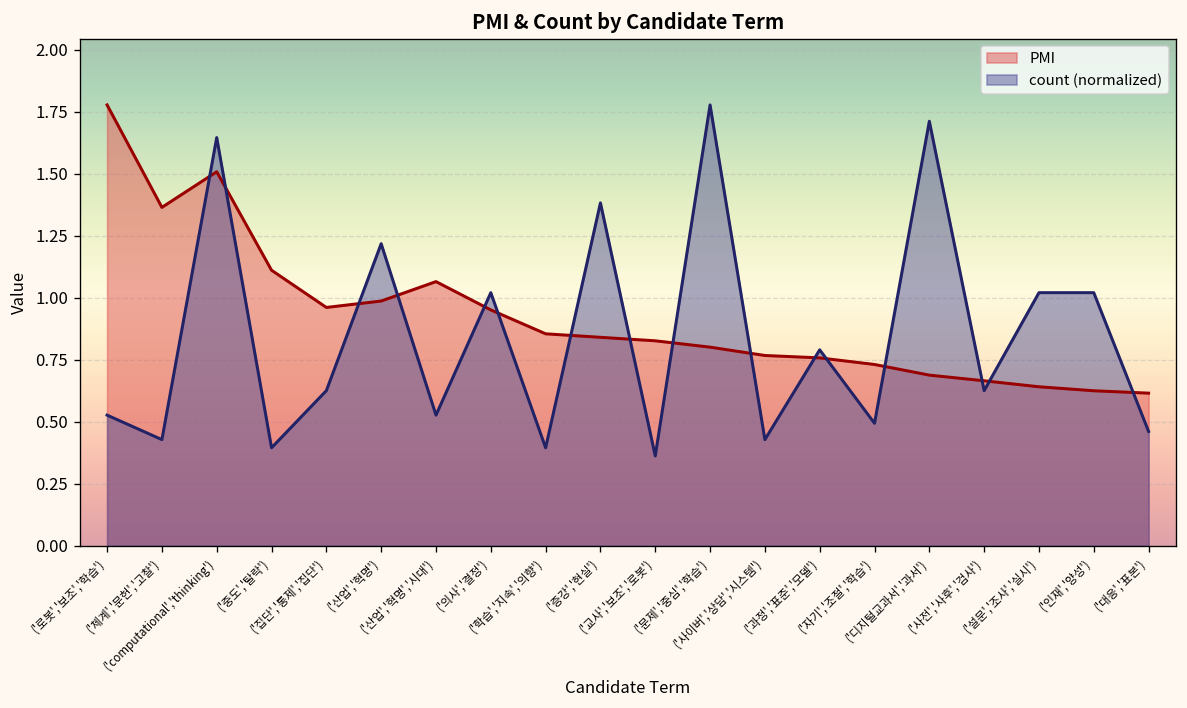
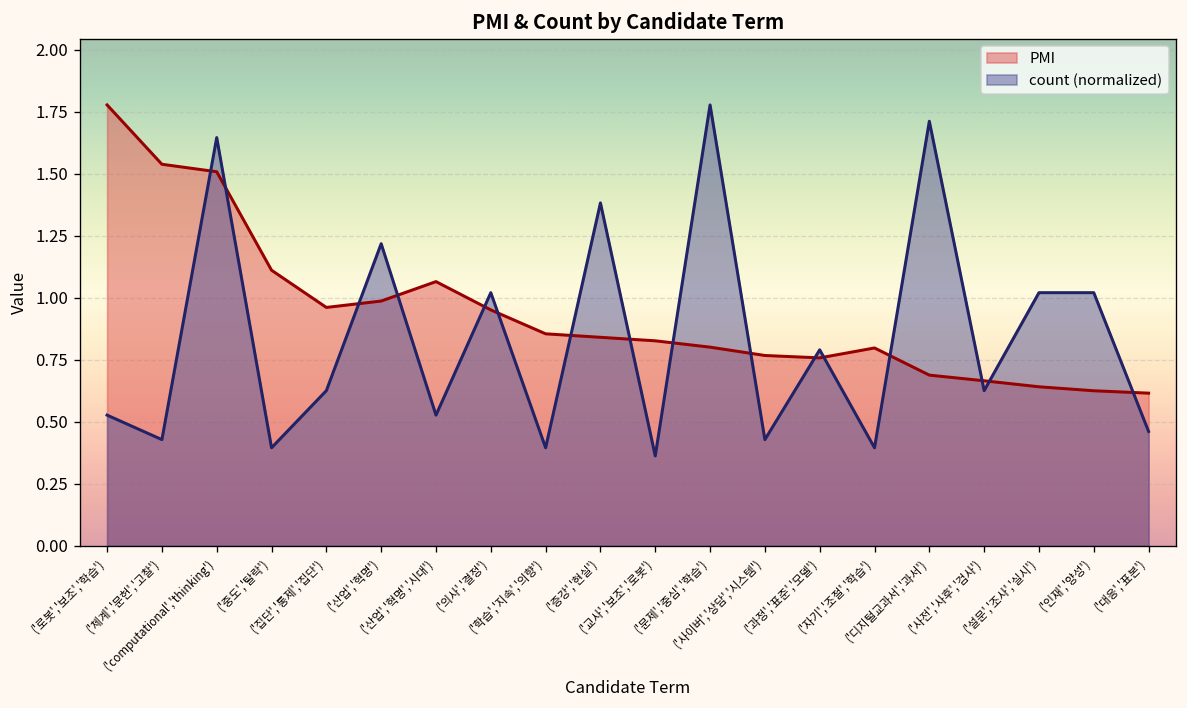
PMI, ('체계','문헌','고찰'): 1.36 -> 1.54
PMI, ('자기','조절','학습'): 0.73 -> 0.80
count (normalized), ('자기','조절','학습'): 0.49 -> 0.40
